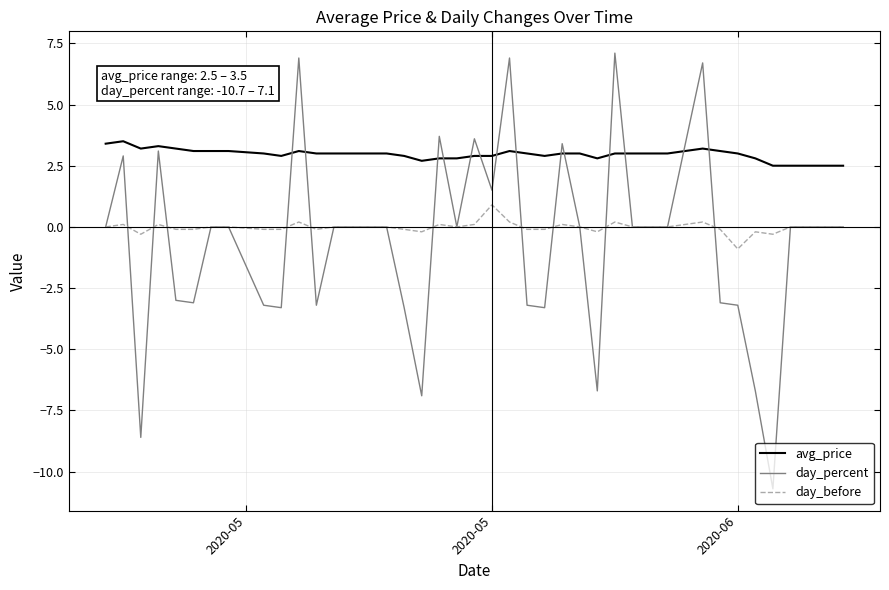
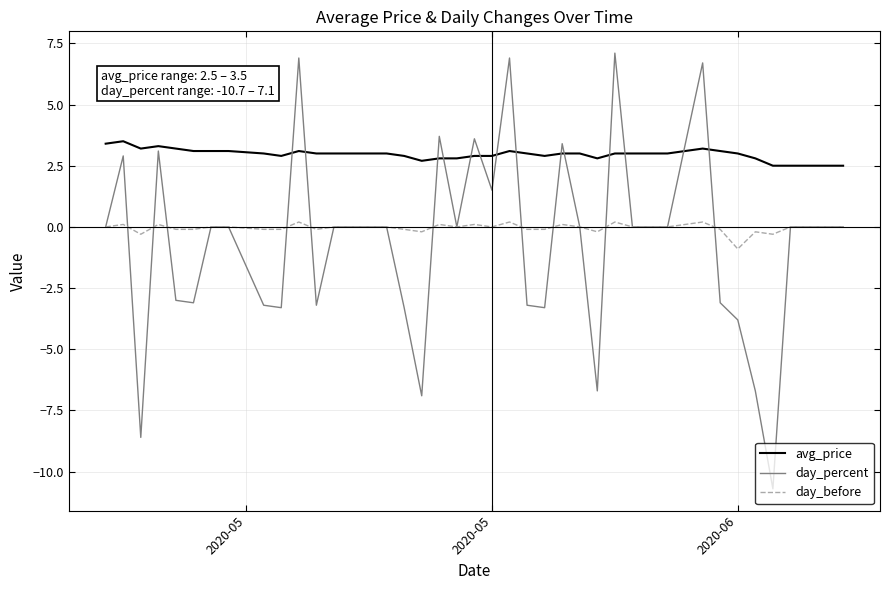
day_before, 2020-05: 0.9 -> 0.0
day_percent, 2020-06: -3.2 -> -3.8
